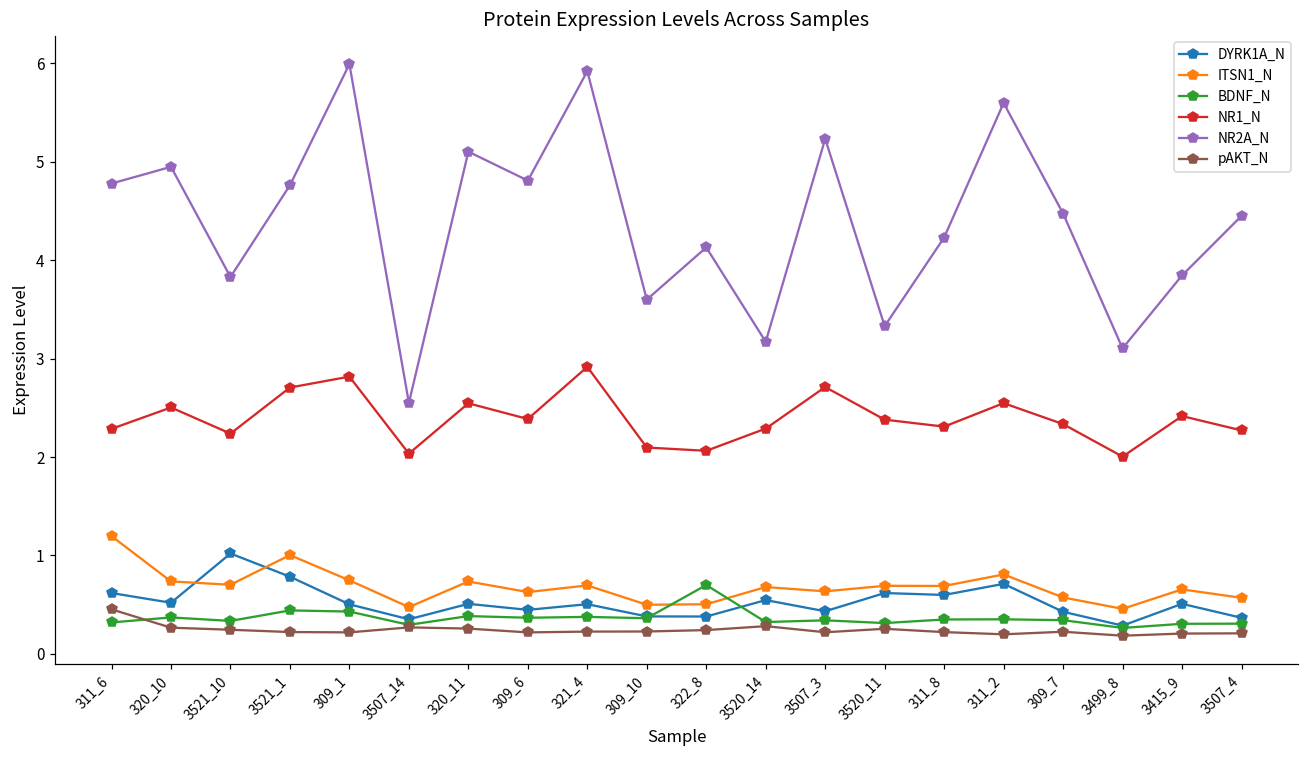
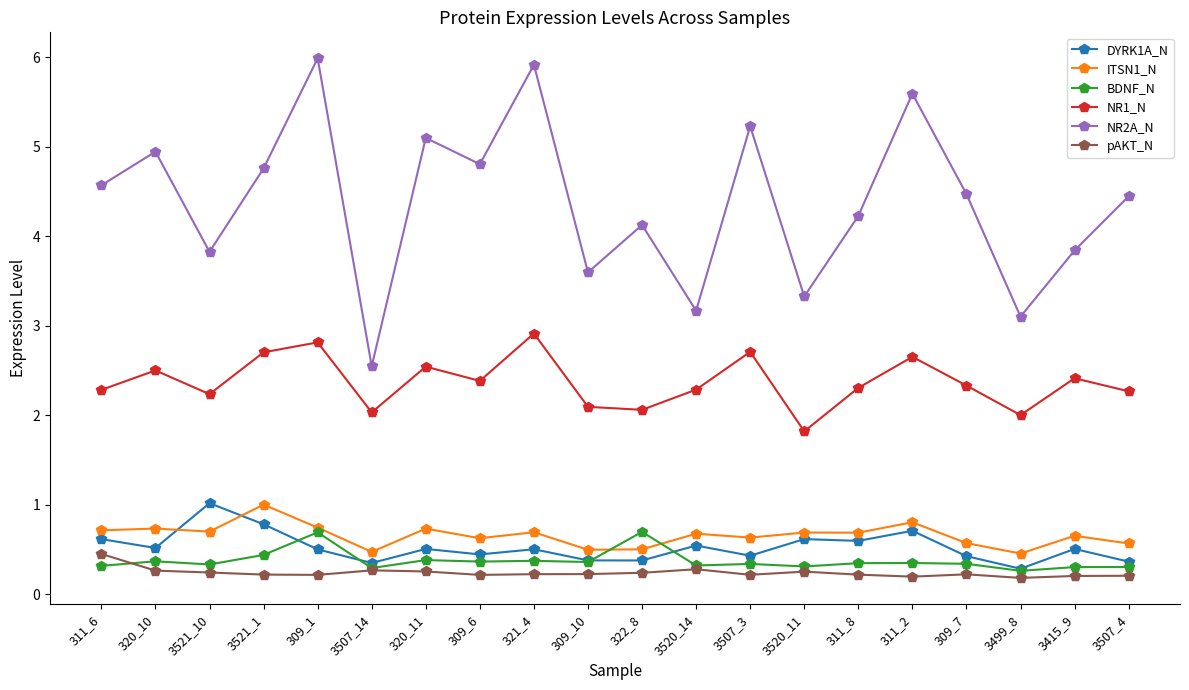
ITSN1_N, 311_6: 1.2 -> 0.7
NR2A_N, 311_6: 4.8 -> 4.6
BDNF_N, 309_1: 0.4 -> 0.7
NR1_N, 3520_11: 2.4 -> 1.8
NR1_N, 311_2: 2.5 -> 2.7
